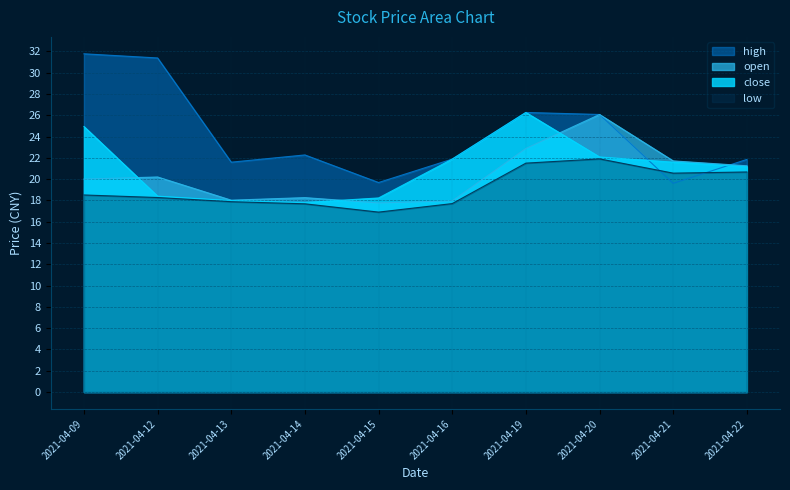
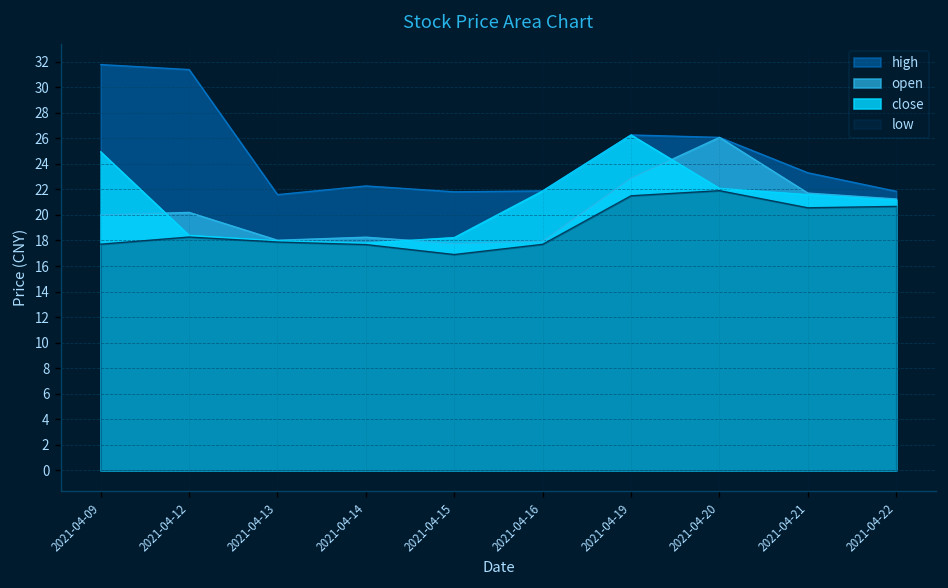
low, 2021-04-09: 18.5 -> 17.7
high, 2021-04-15: 19.7 -> 21.8
high, 2021-04-21: 19.6 -> 23.3
